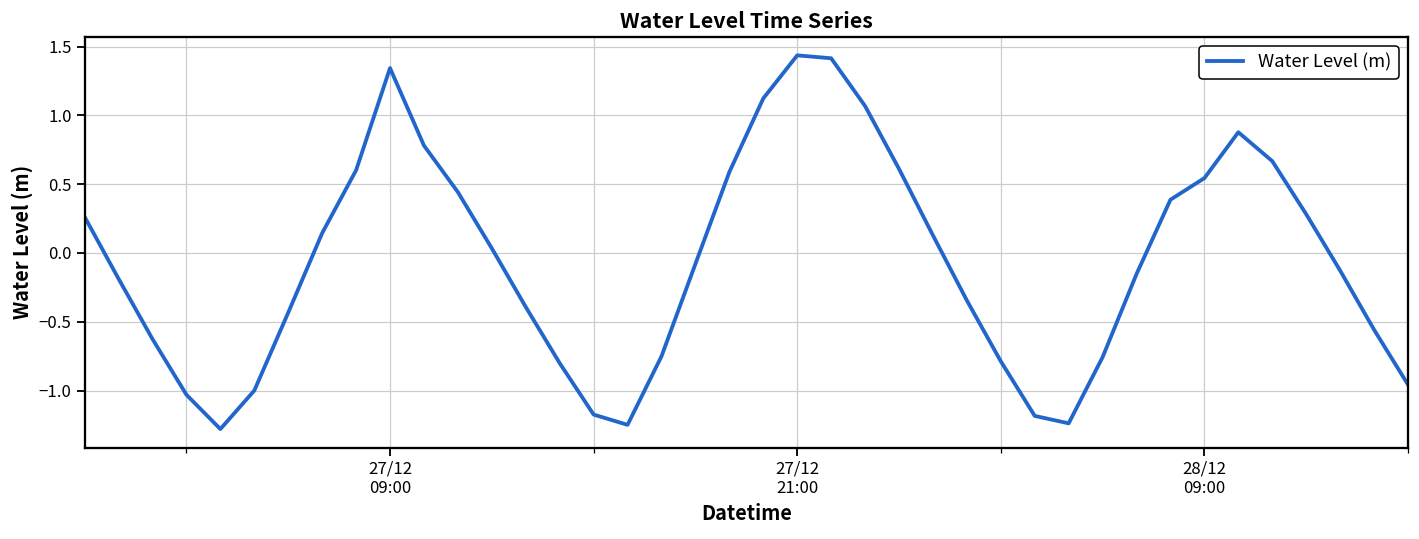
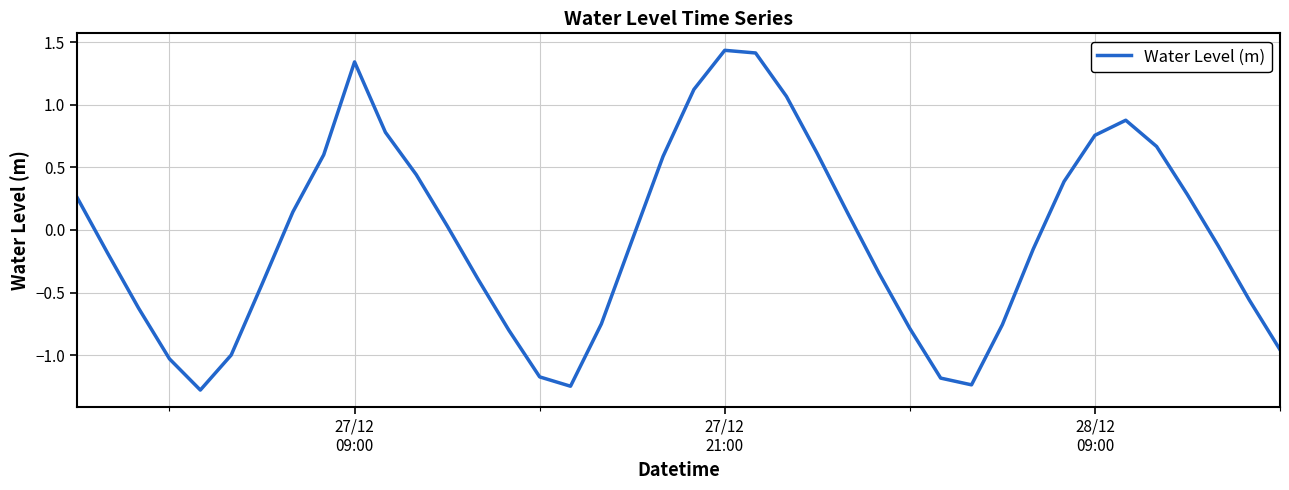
28/12 09:00: 0.54 -> 0.76
